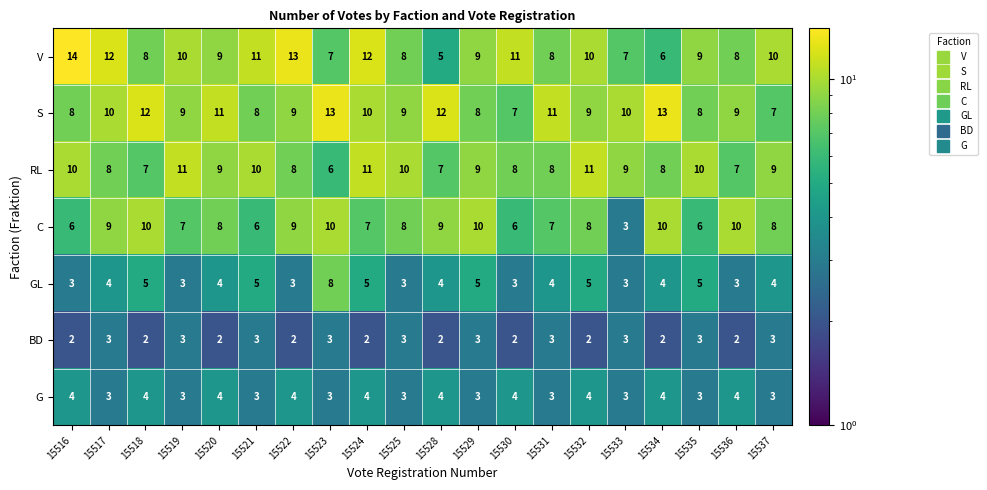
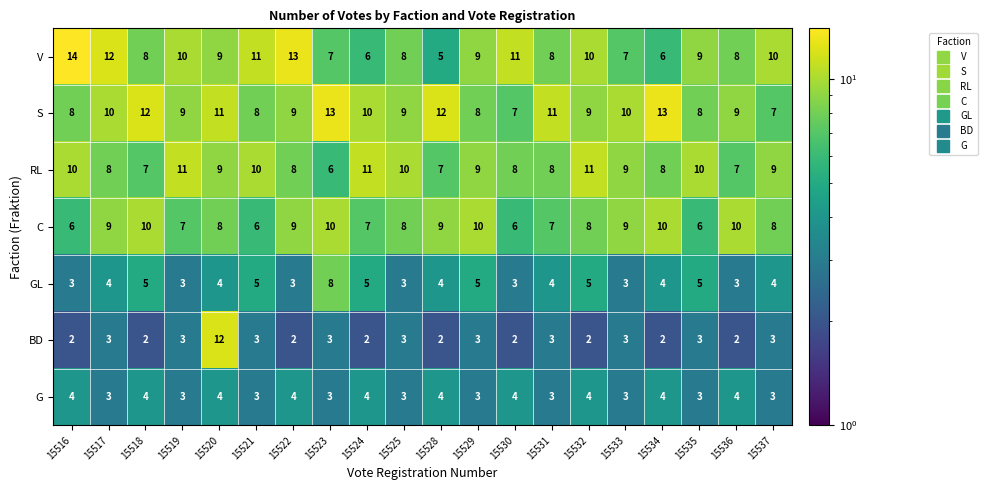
V, 15524: 12 -> 6
C, 15533: 3 -> 9
BD, 15520: 2 -> 12
